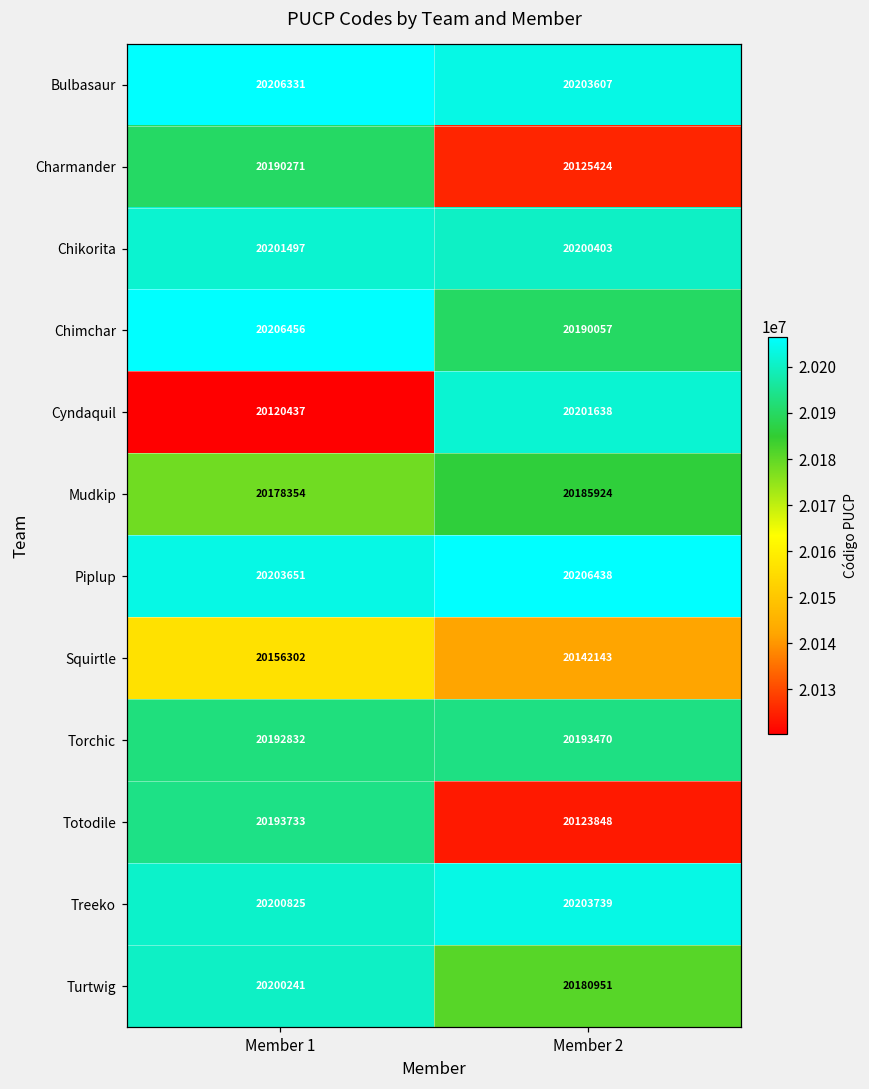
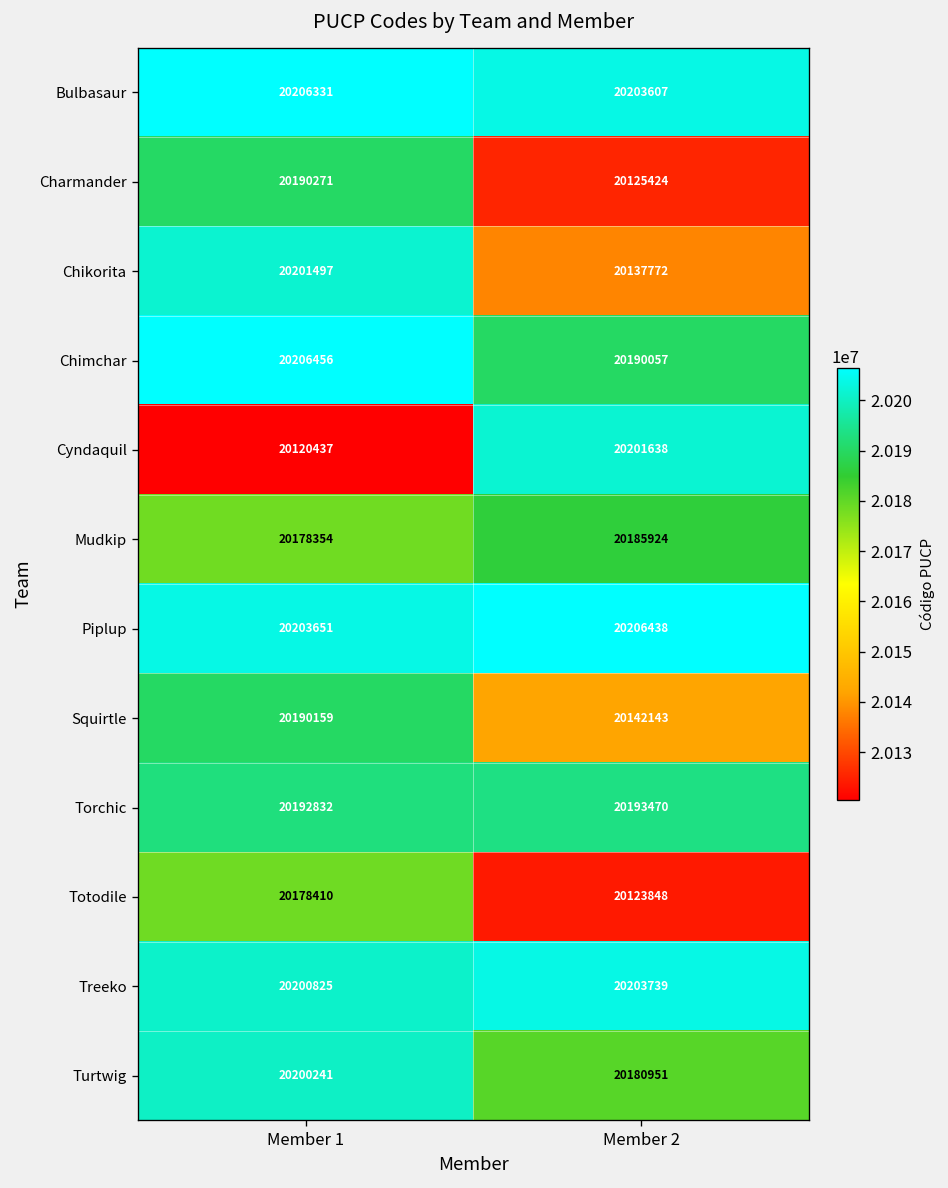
Chikorita, Member 2: 20200403 -> 20137772
Squirtle, Member 1: 20156302 -> 20190159
Totodile, Member 1: 20193733 -> 20178410
